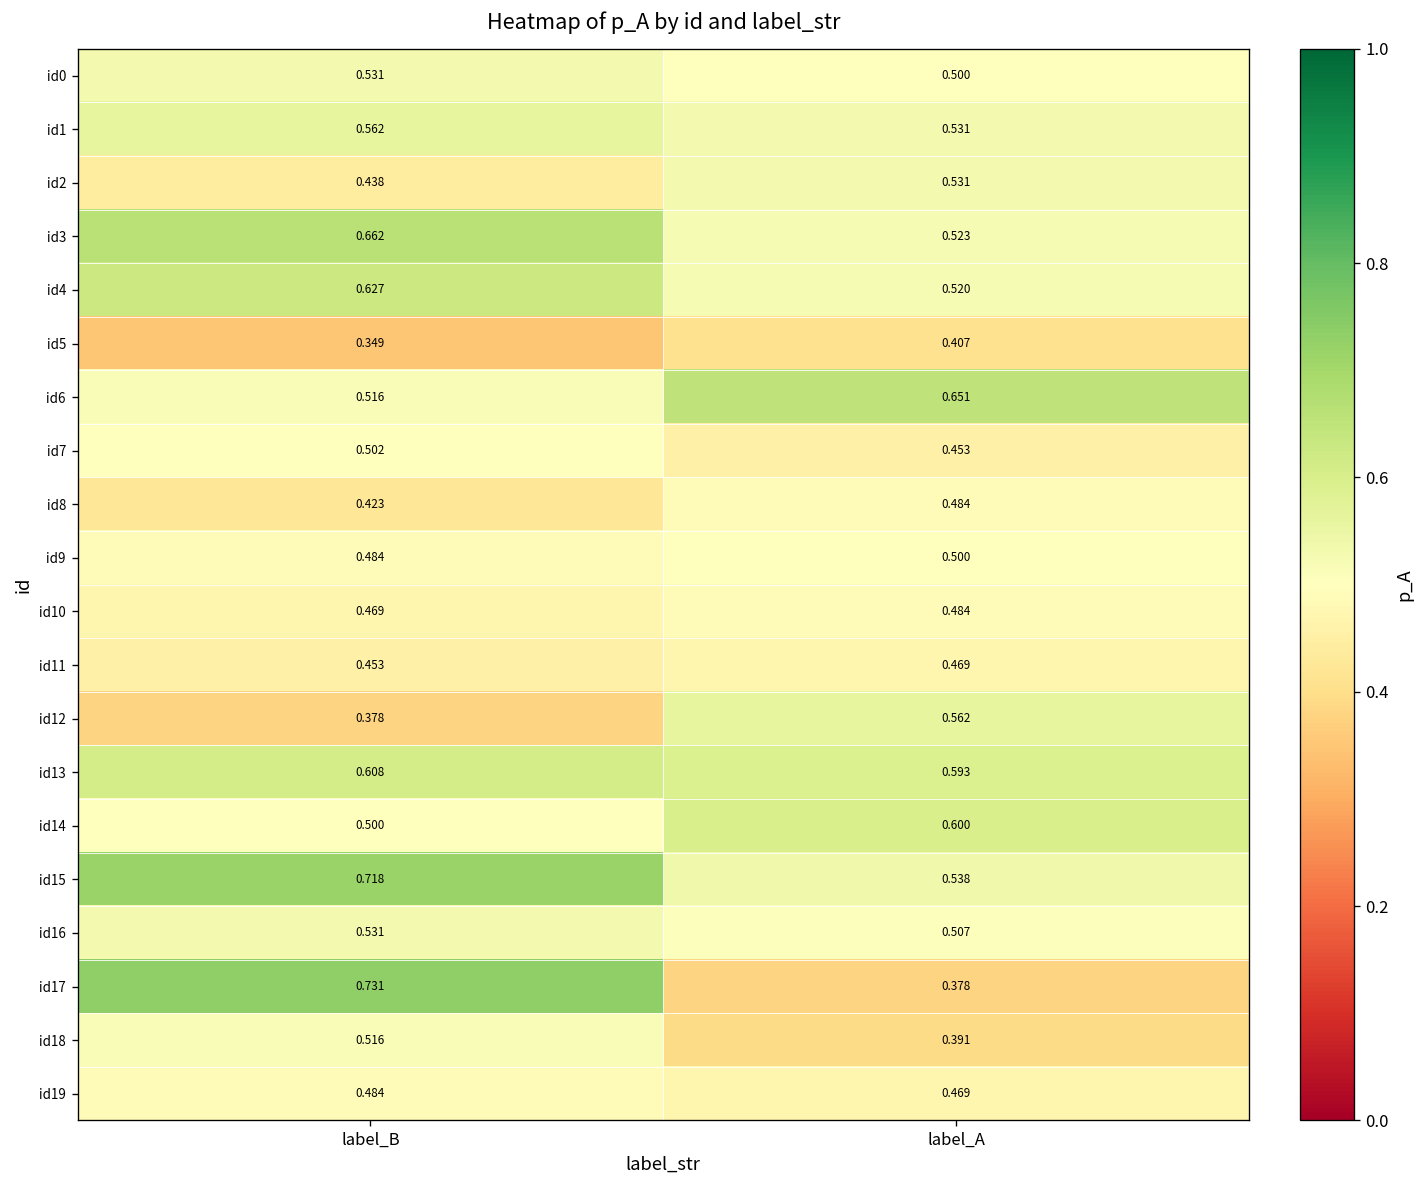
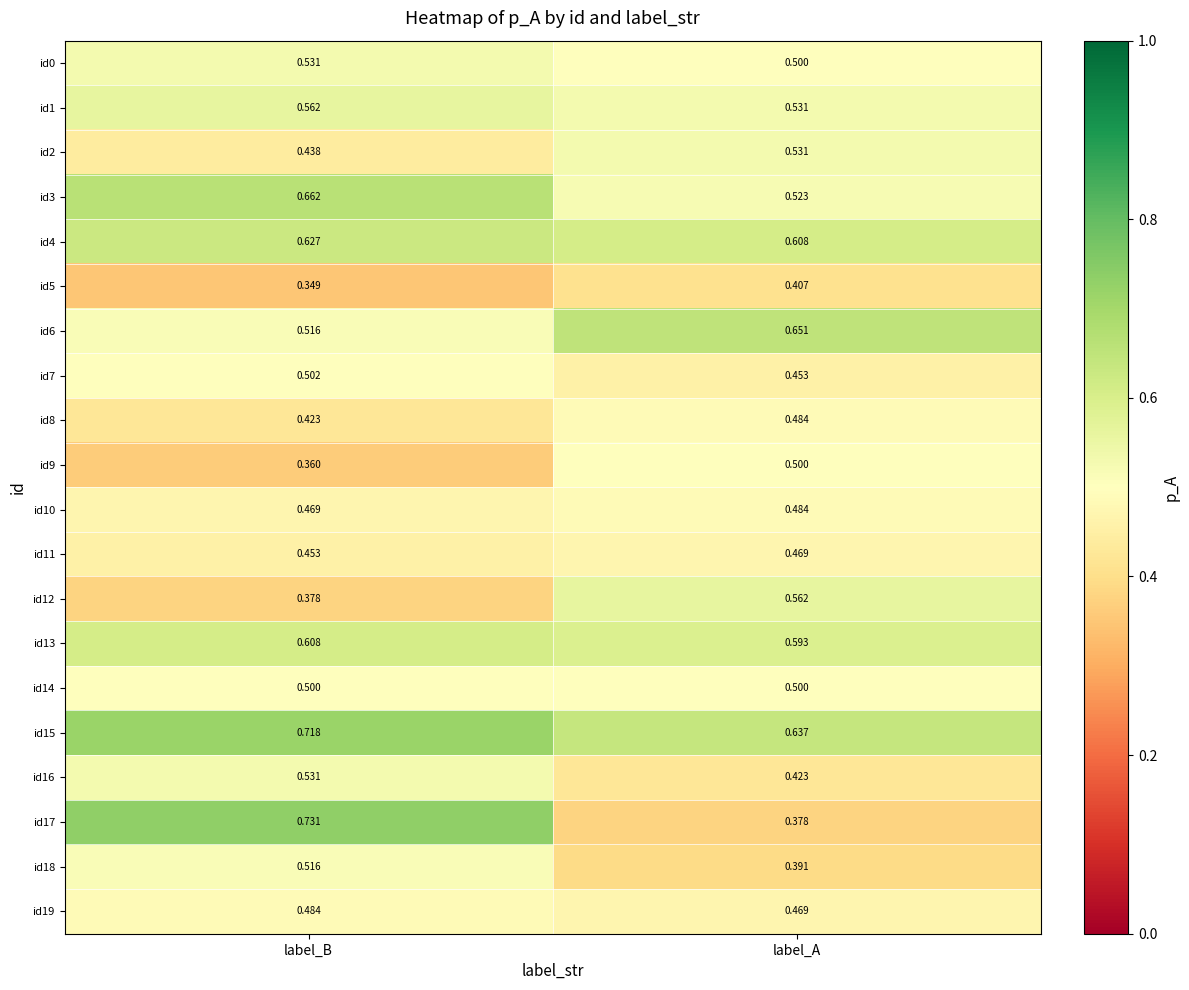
id4, label_A: 0.520 -> 0.608
id9, label_B: 0.484 -> 0.360
id14, label_A: 0.600 -> 0.500
id15, label_A: 0.538 -> 0.637
id16, label_A: 0.507 -> 0.423
